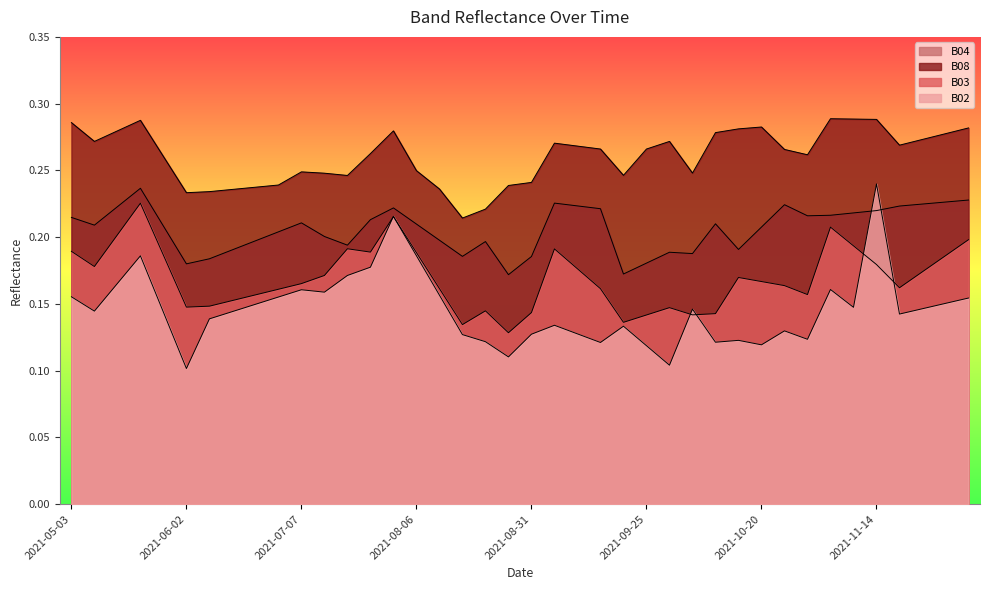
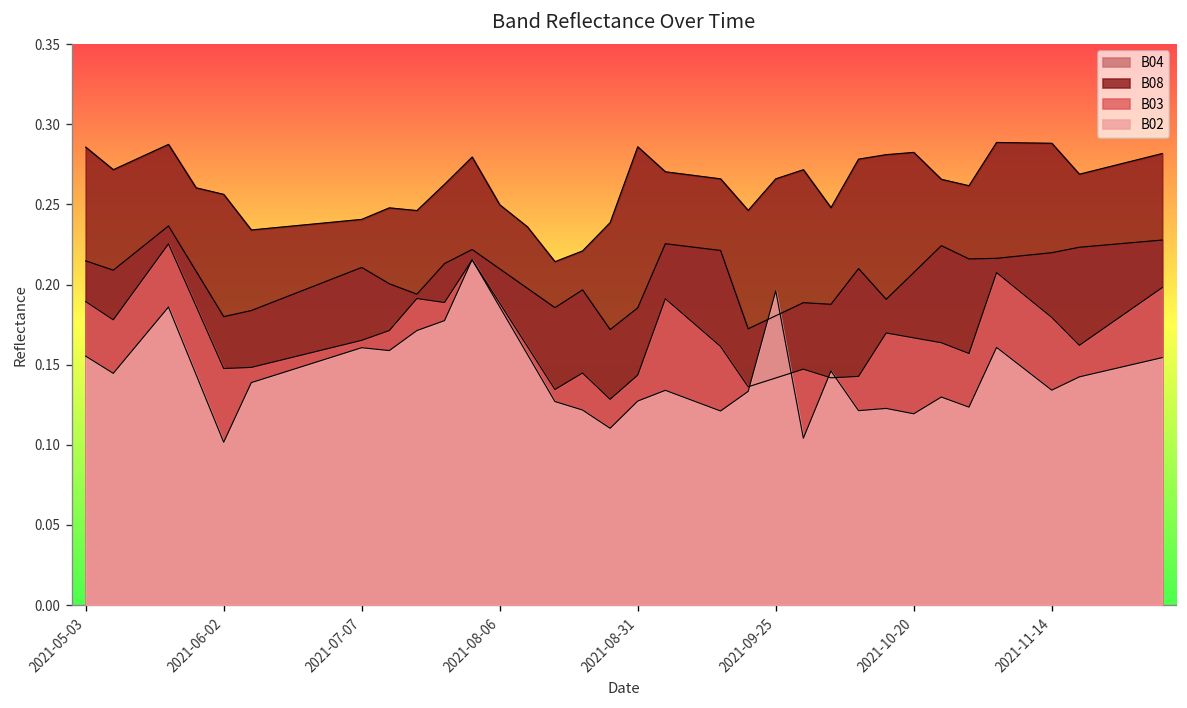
B08, 2021-06-02: 0.233 -> 0.256
B08, 2021-07-07: 0.249 -> 0.241
B08, 2021-08-31: 0.241 -> 0.286
B02, 2021-09-25: 0.119 -> 0.196
B02, 2021-11-14: 0.240 -> 0.134
